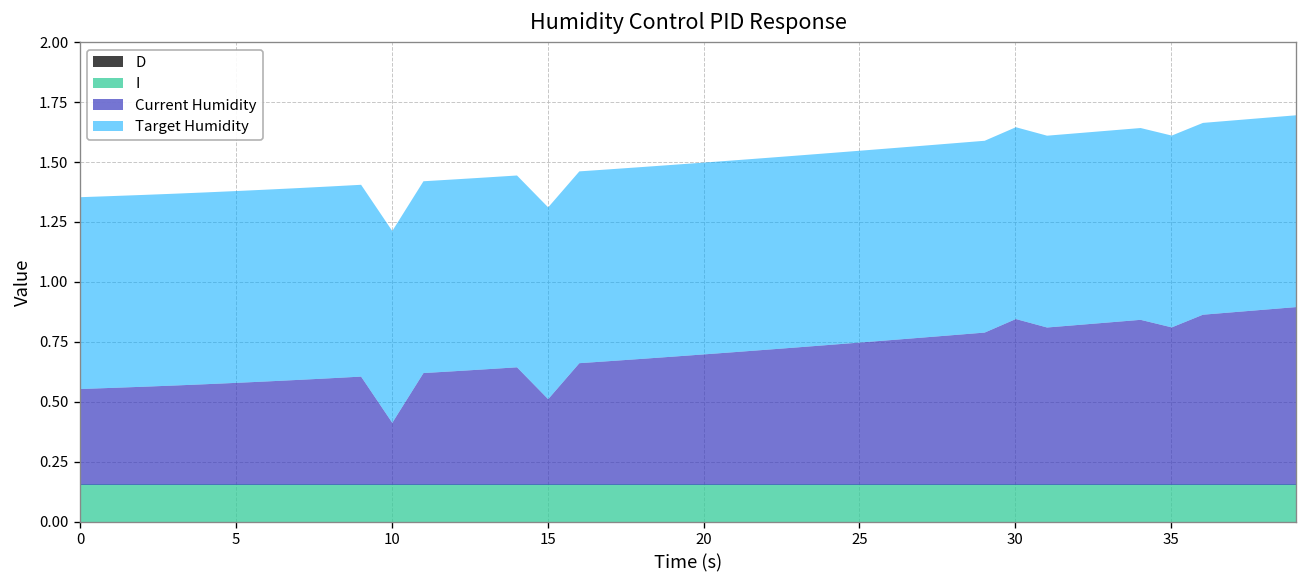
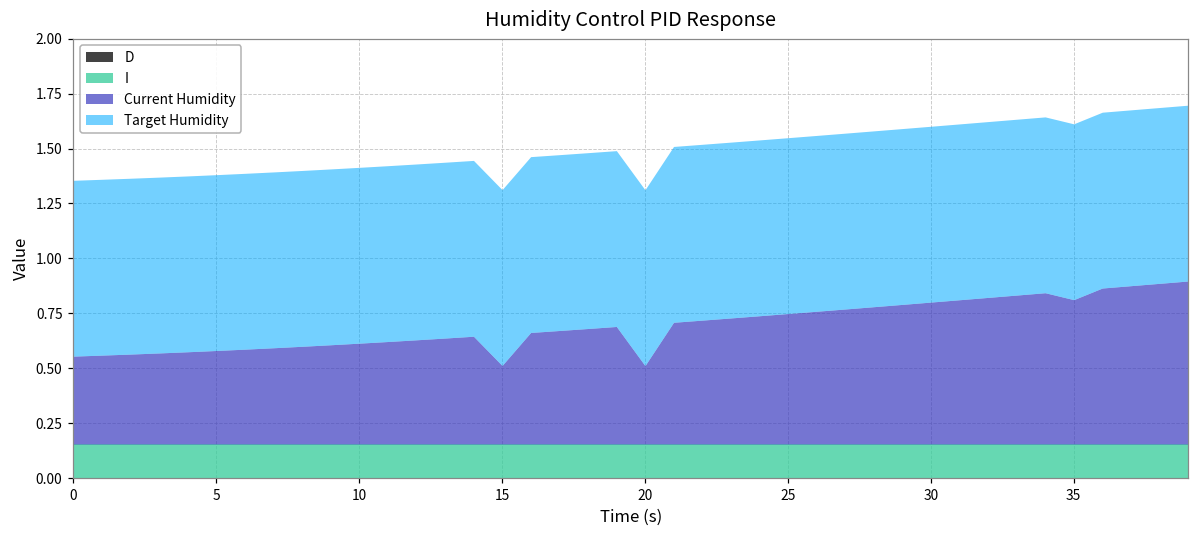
Current Humidity, 10: 0.26 -> 0.46
Current Humidity, 20: 0.54 -> 0.36
Current Humidity, 30: 0.69 -> 0.65
